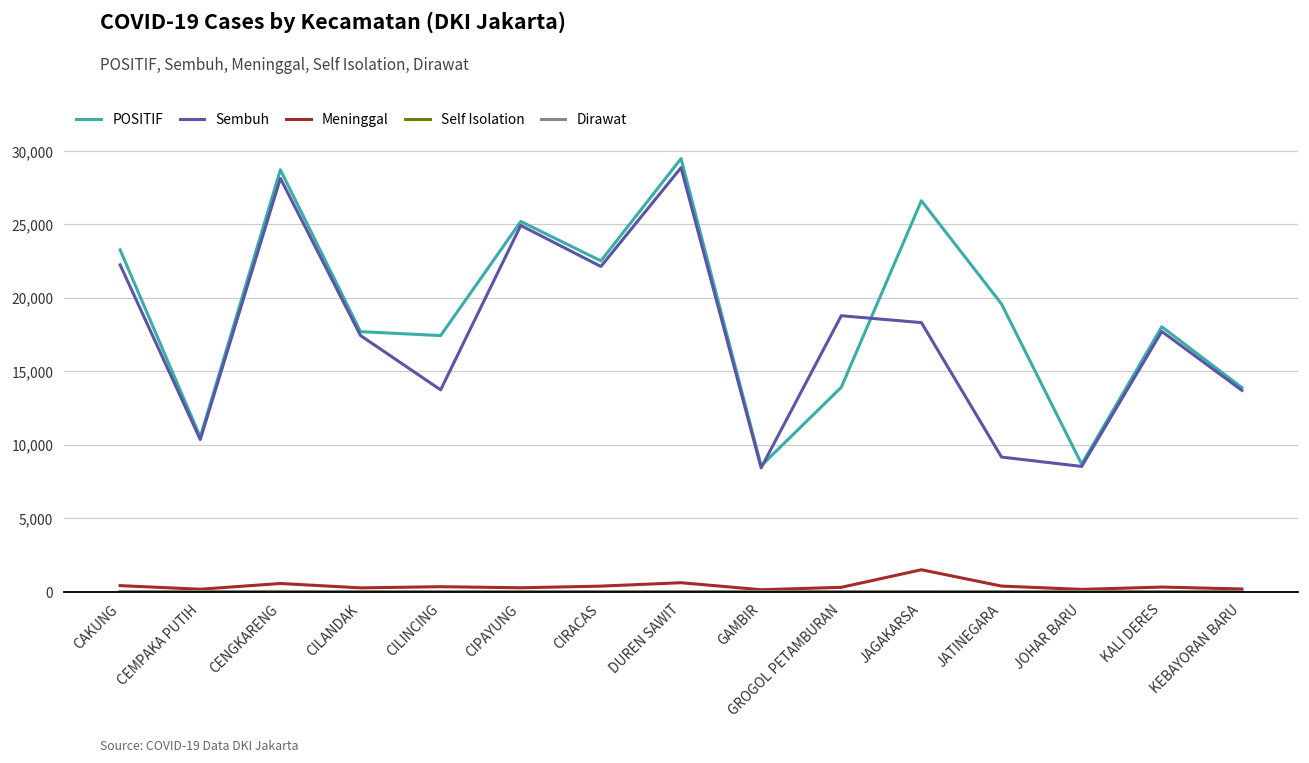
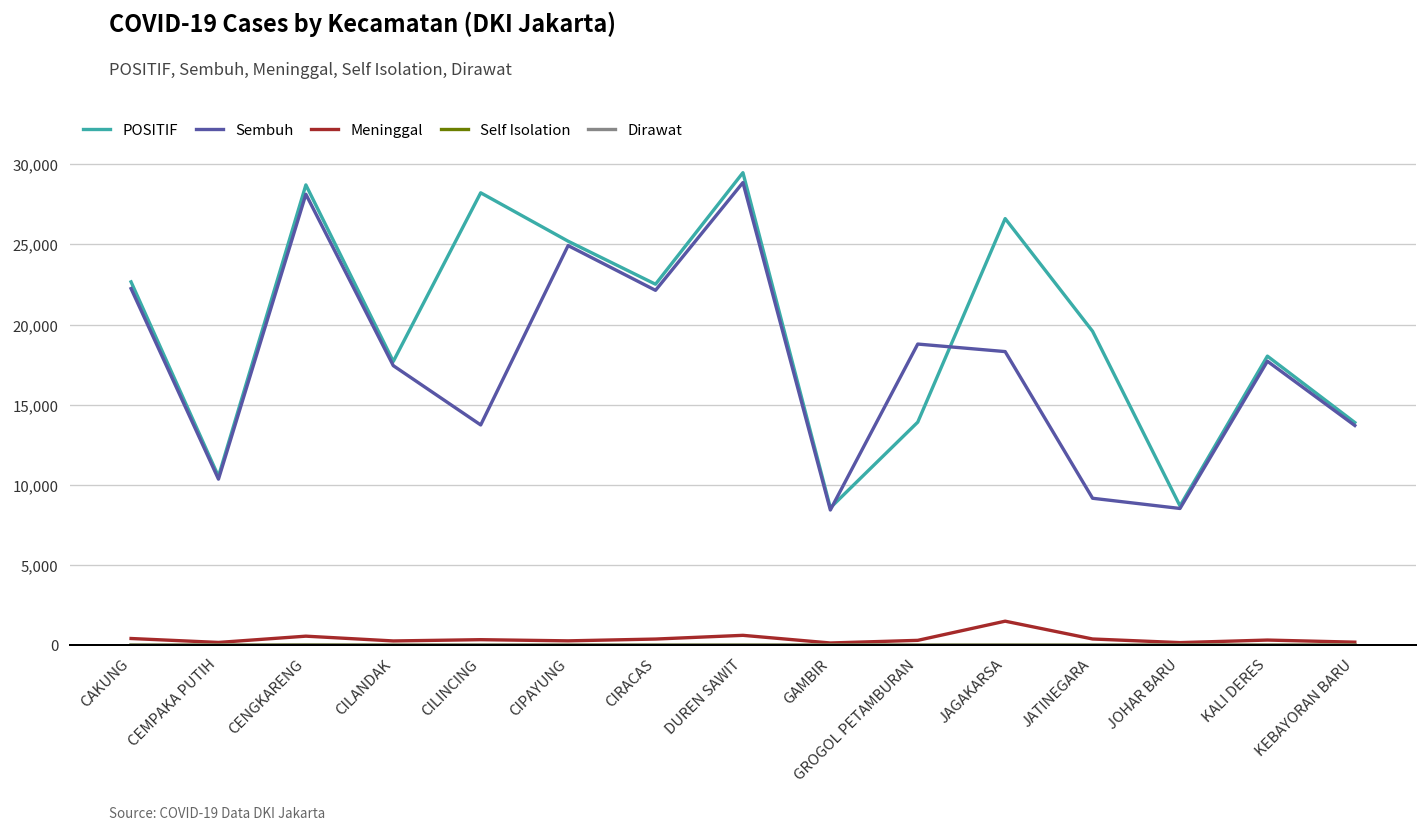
POSITIF, CAKUNG: 23,300 -> 22,700
POSITIF, CILINCING: 17,400 -> 28,200
